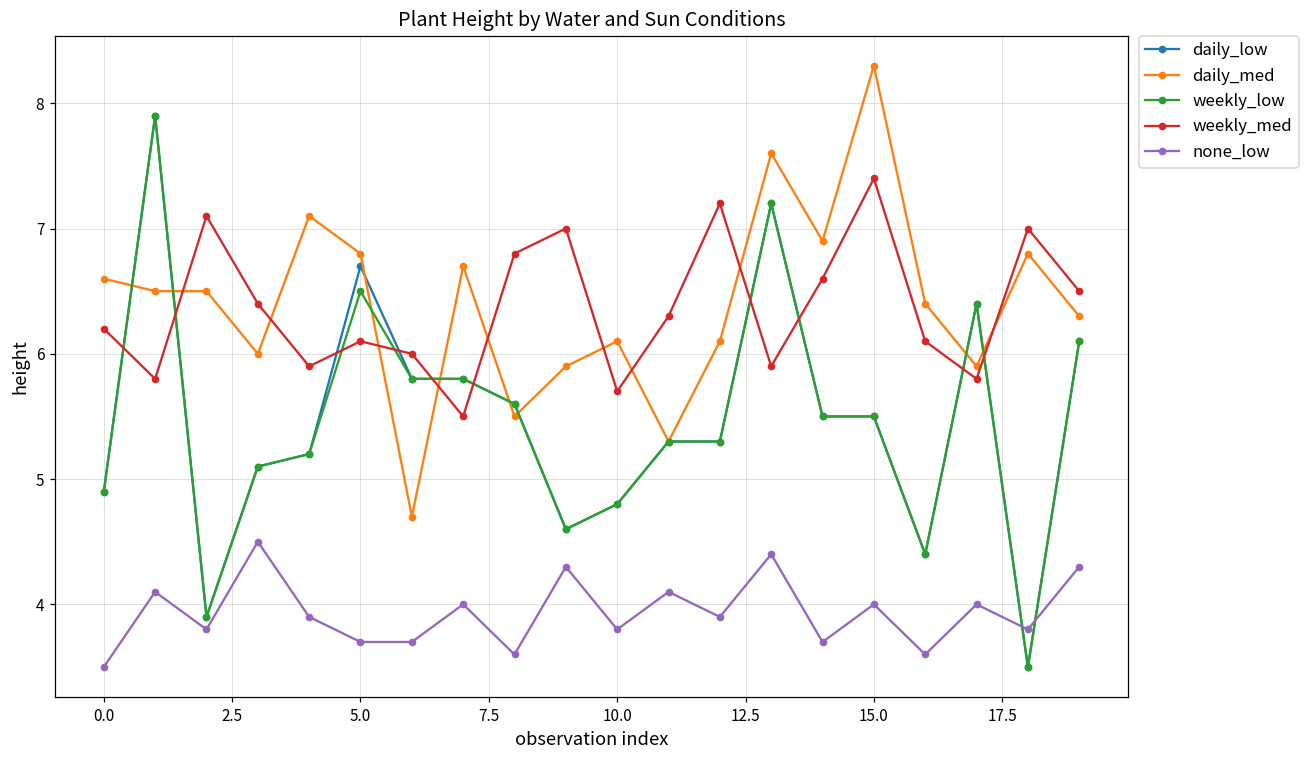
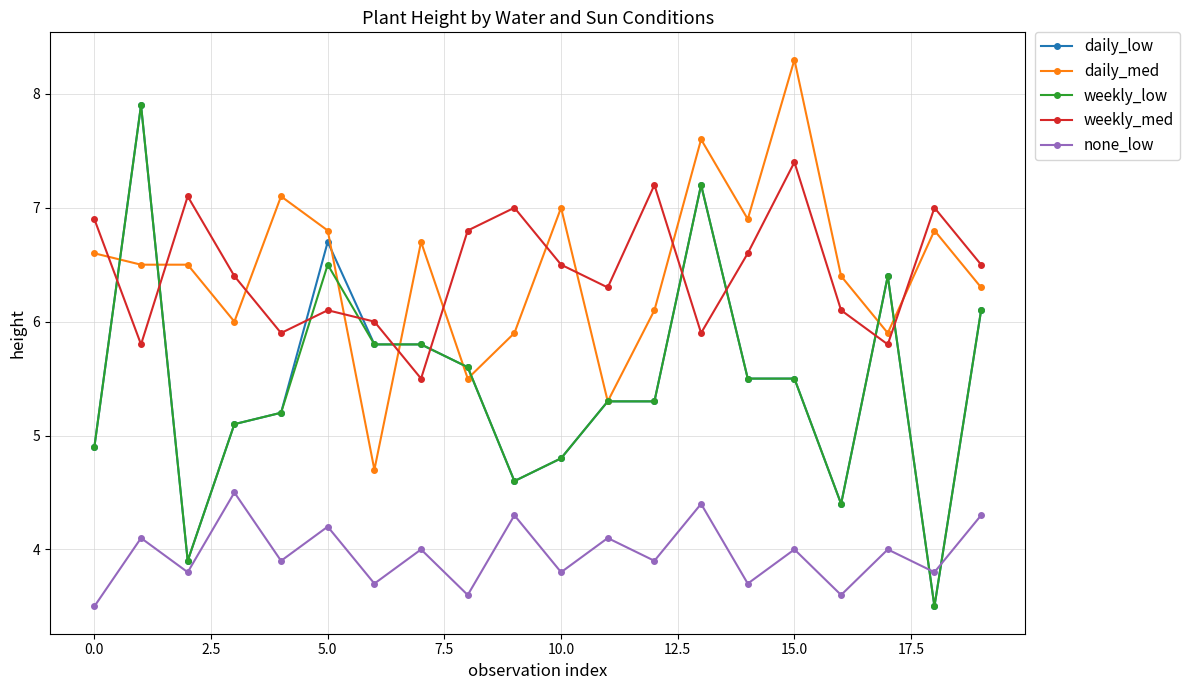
weekly_med, 0.0: 6.2 -> 6.9
none_low, 5.0: 3.7 -> 4.2
daily_med, 10.0: 6.1 -> 7.0
weekly_med, 10.0: 5.7 -> 6.5
